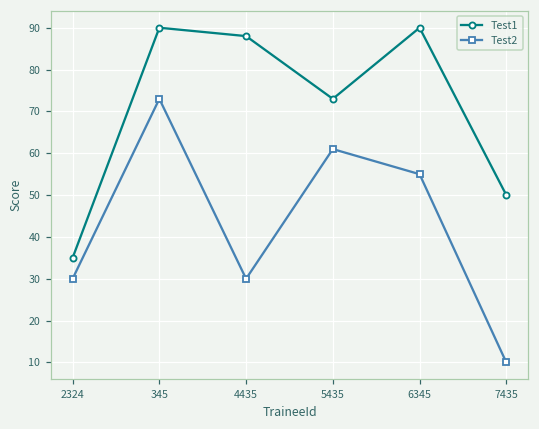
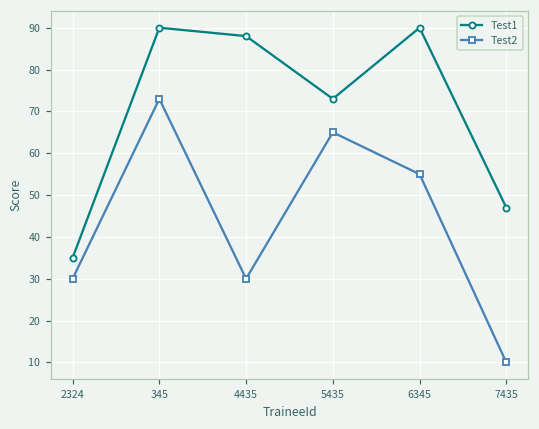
Test2, 5435: 61 -> 65
Test1, 7435: 50 -> 47
